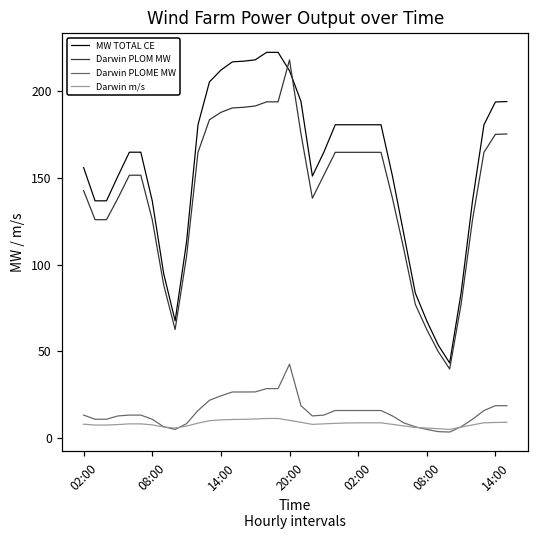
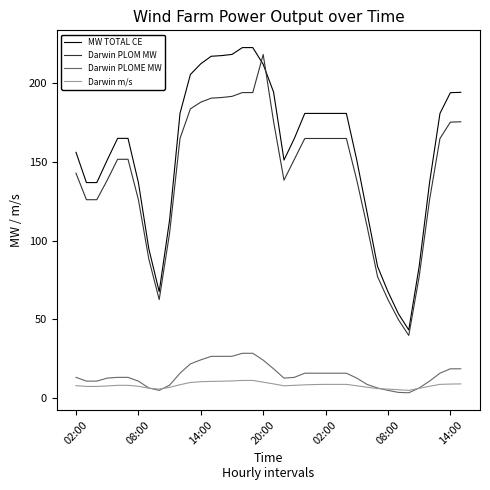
Darwin PLOME MW, 20:00: 43 -> 24
